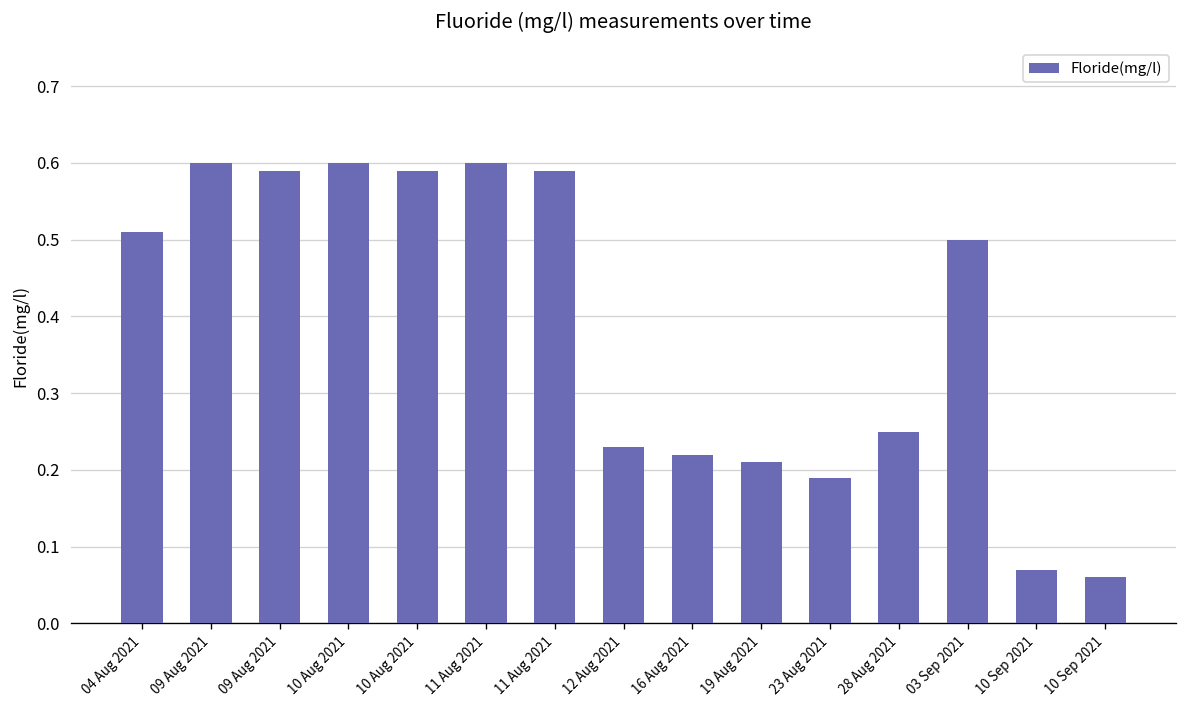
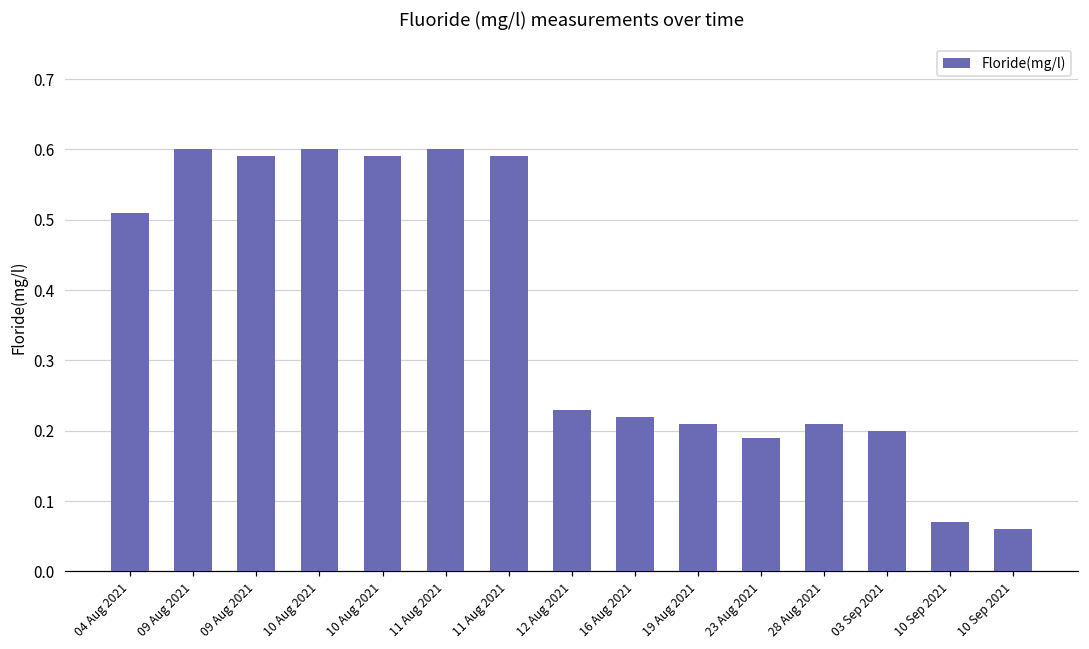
28 Aug 2021: 0.25 -> 0.21
03 Sep 2021: 0.5 -> 0.2
